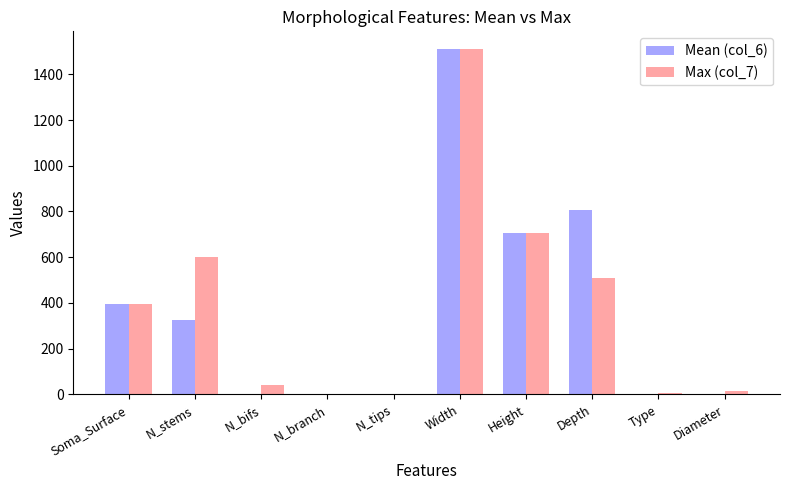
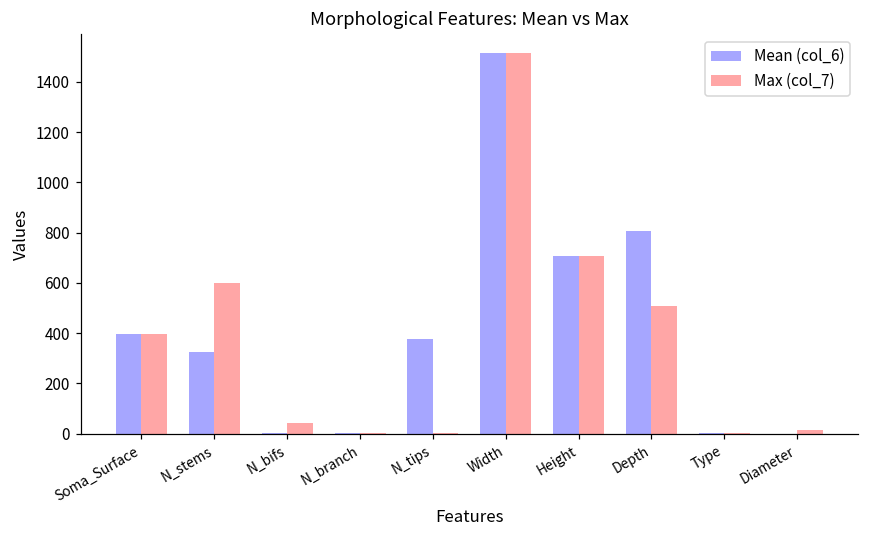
Mean (col_6), N_tips: 0 -> 380
